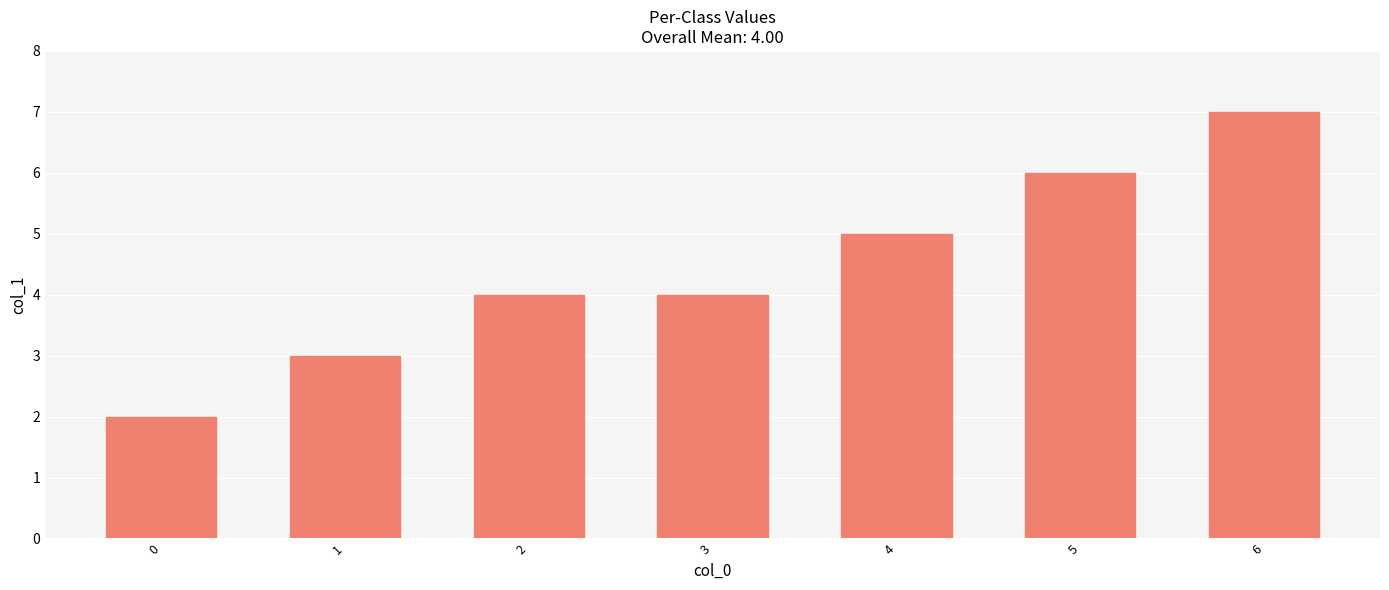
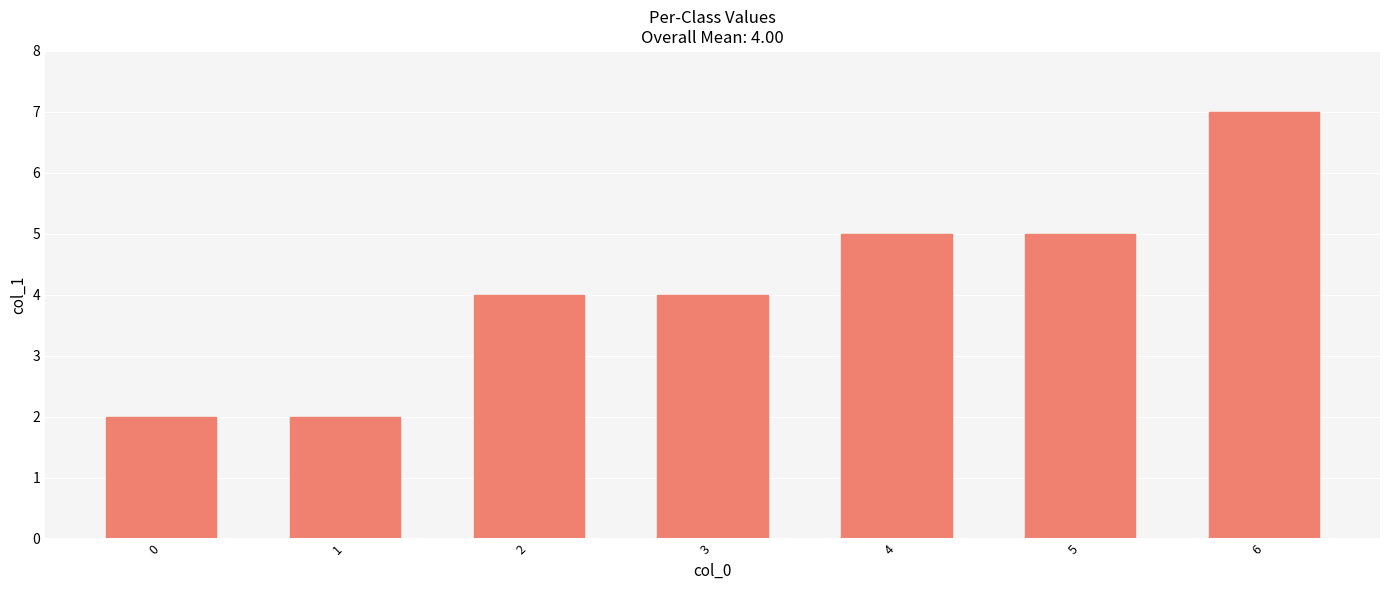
1: 3 -> 2
5: 6 -> 5
